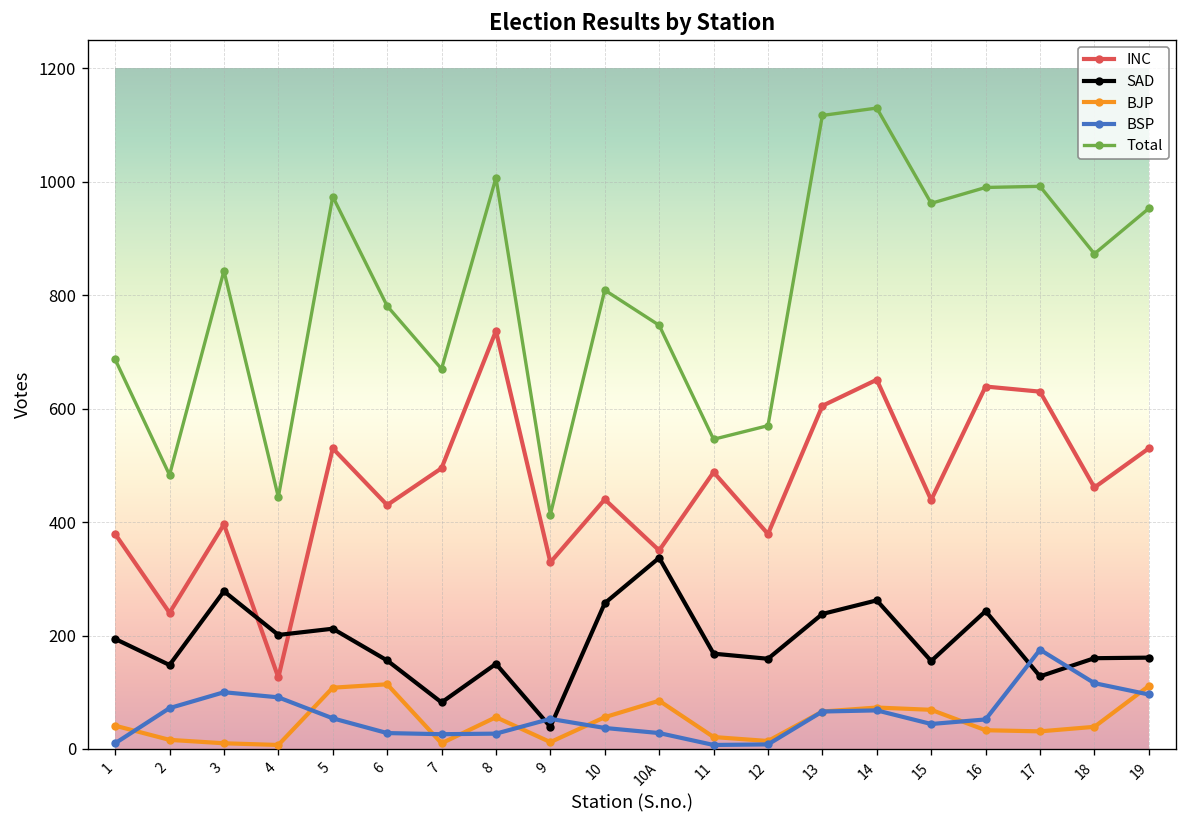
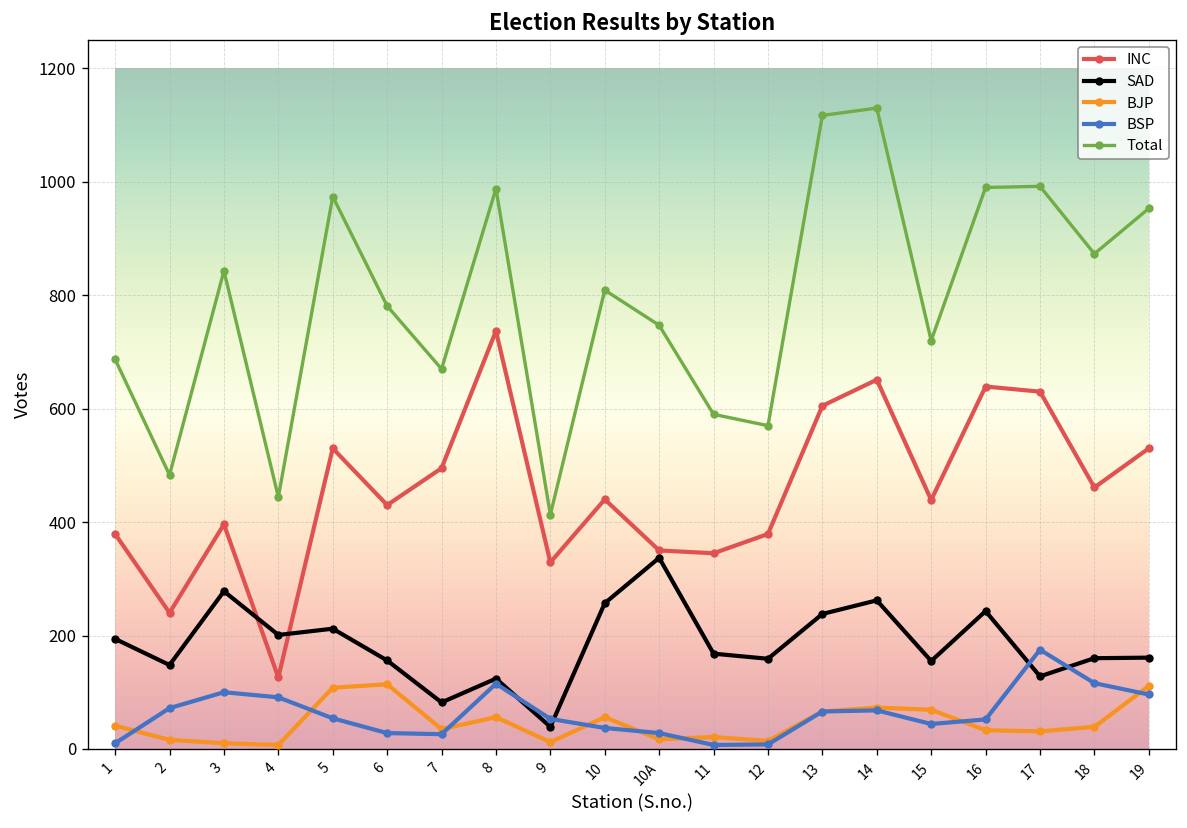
BJP, 7: 10 -> 40
SAD, 8: 150 -> 120
BSP, 8: 30 -> 120
Total, 8: 1010 -> 990
BJP, 10A: 90 -> 20
INC, 11: 490 -> 350
Total, 11: 550 -> 590
Total, 15: 960 -> 720
